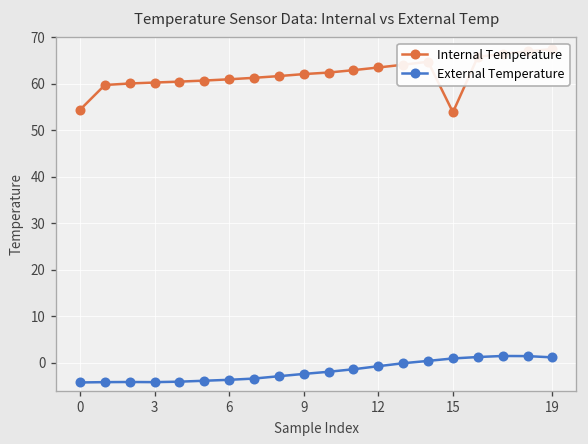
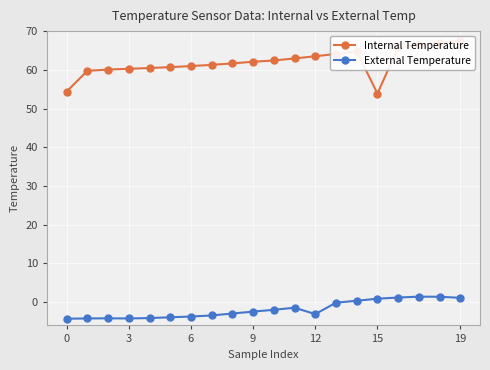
External Temperature, 12: -1 -> -3
